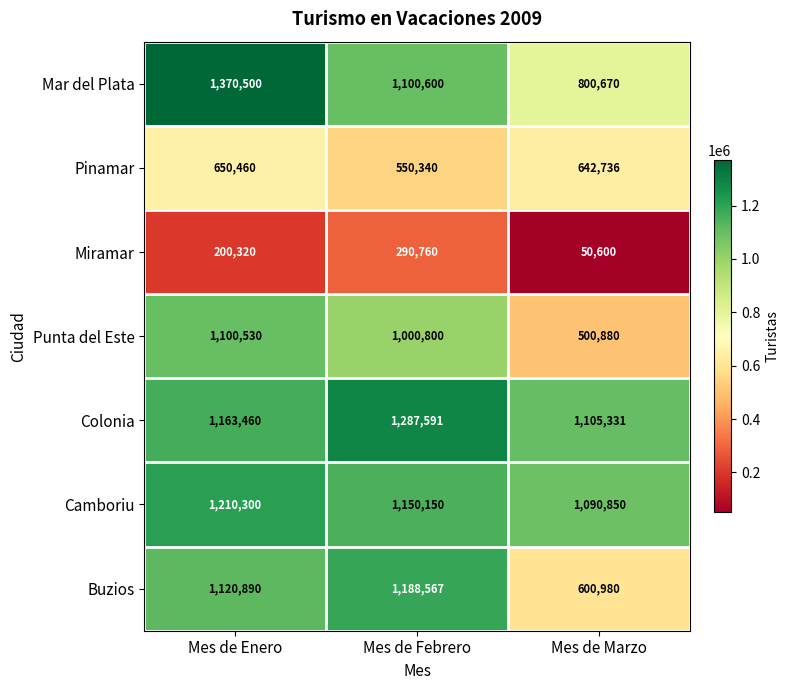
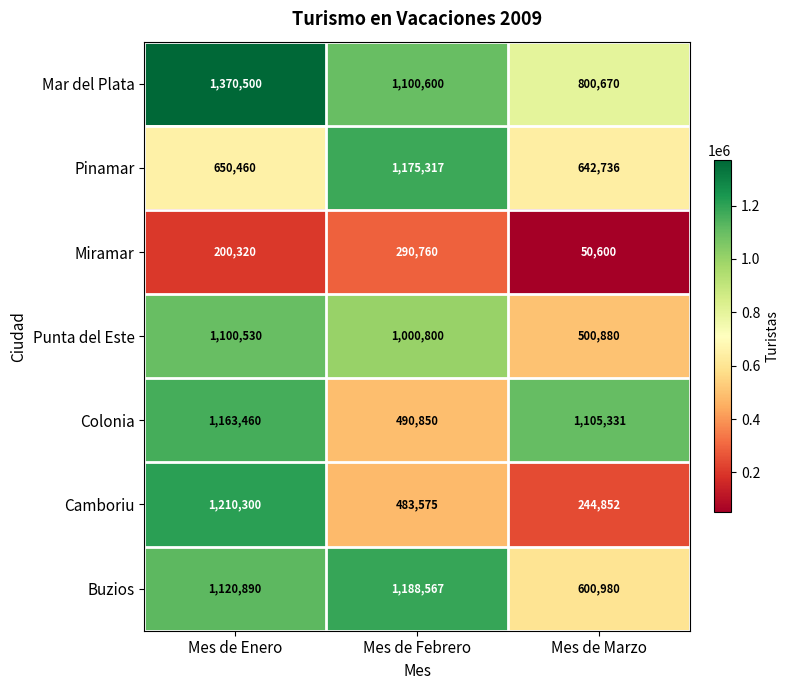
Pinamar, Mes de Febrero: 550,340 -> 1,175,317
Colonia, Mes de Febrero: 1,287,591 -> 490,850
Camboriu, Mes de Febrero: 1,150,150 -> 483,575
Camboriu, Mes de Marzo: 1,090,850 -> 244,852
